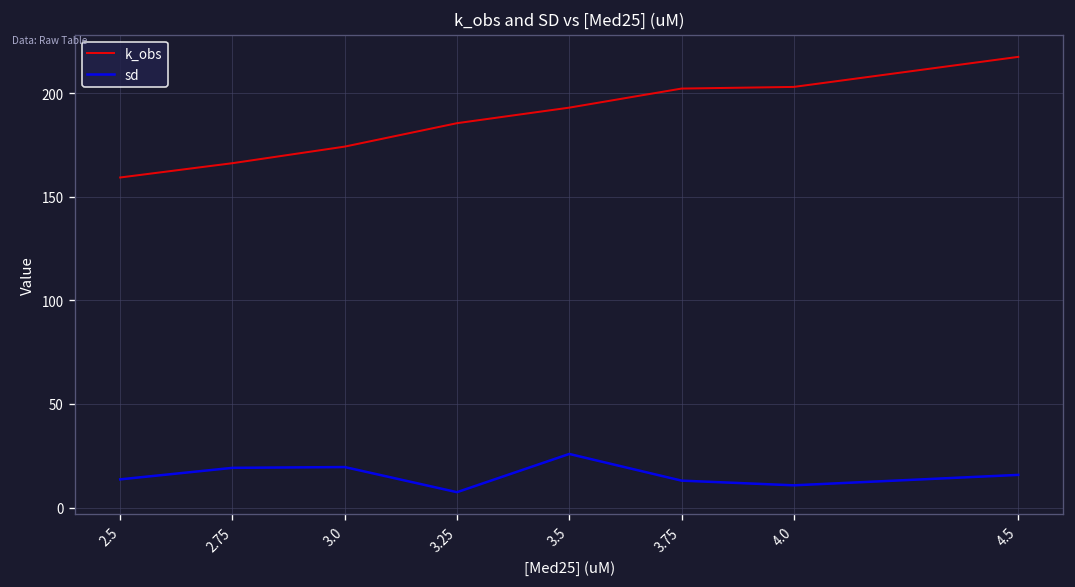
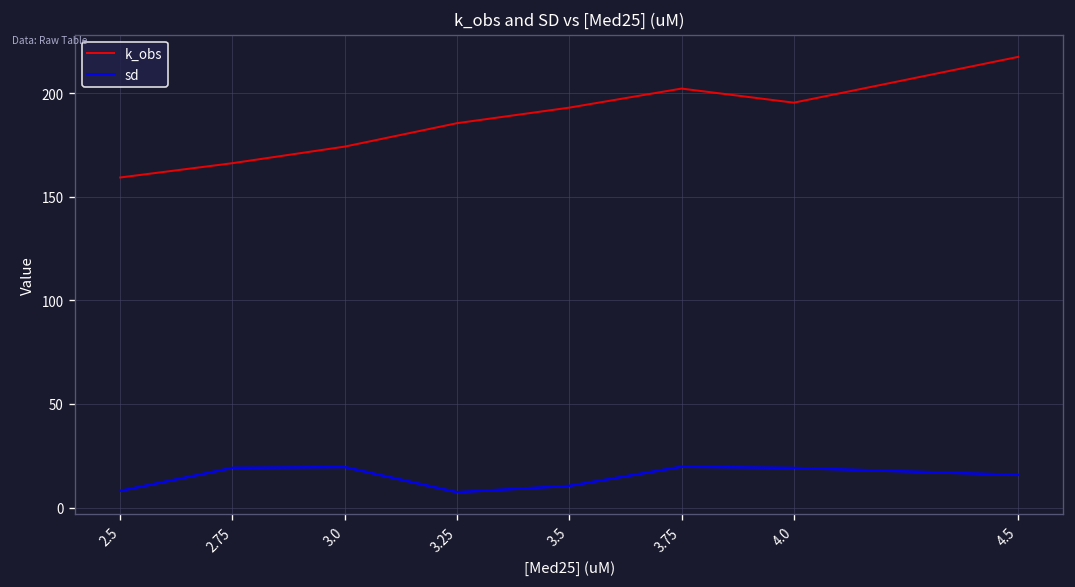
sd, 2.5: 14 -> 8
sd, 3.5: 26 -> 10
sd, 3.75: 13 -> 20
k_obs, 4.0: 203 -> 195
sd, 4.0: 11 -> 19
